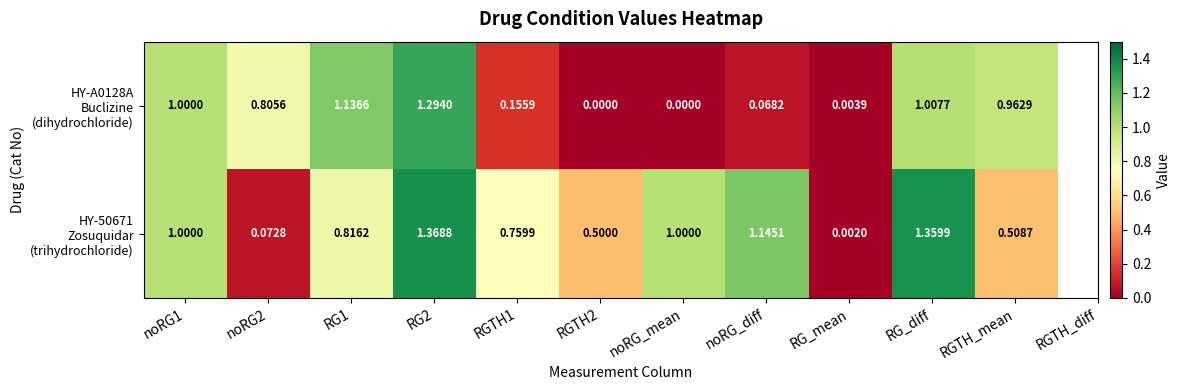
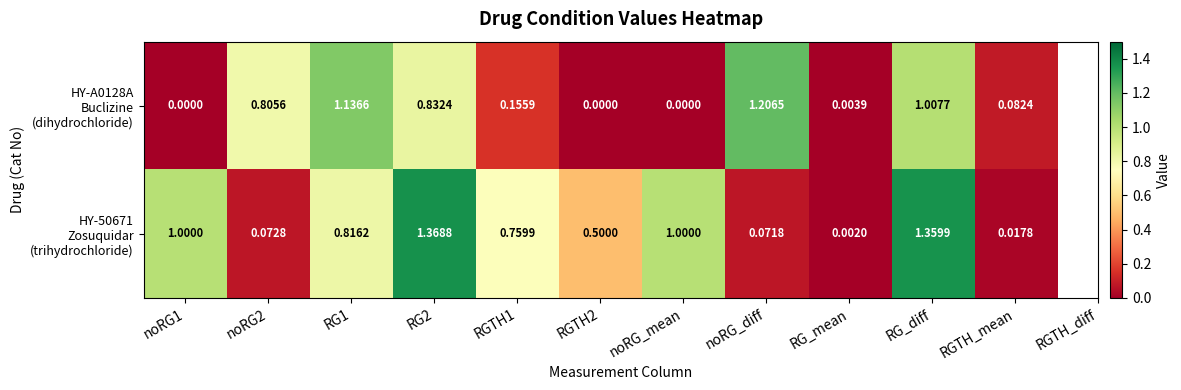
HY-A0128A Buclizine (dihydrochloride), noRG1: 1.0000 -> 0.0000
HY-A0128A Buclizine (dihydrochloride), RG2: 1.2940 -> 0.8324
HY-A0128A Buclizine (dihydrochloride), noRG_diff: 0.0682 -> 1.2065
HY-A0128A Buclizine (dihydrochloride), RGTH_mean: 0.9629 -> 0.0824
HY-50671 Zosuquidar (trihydrochloride), noRG_diff: 1.1451 -> 0.0718
HY-50671 Zosuquidar (trihydrochloride), RGTH_mean: 0.5087 -> 0.0178
